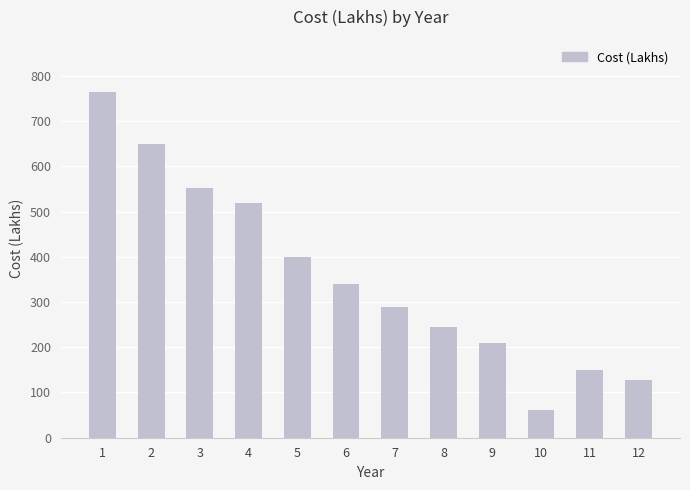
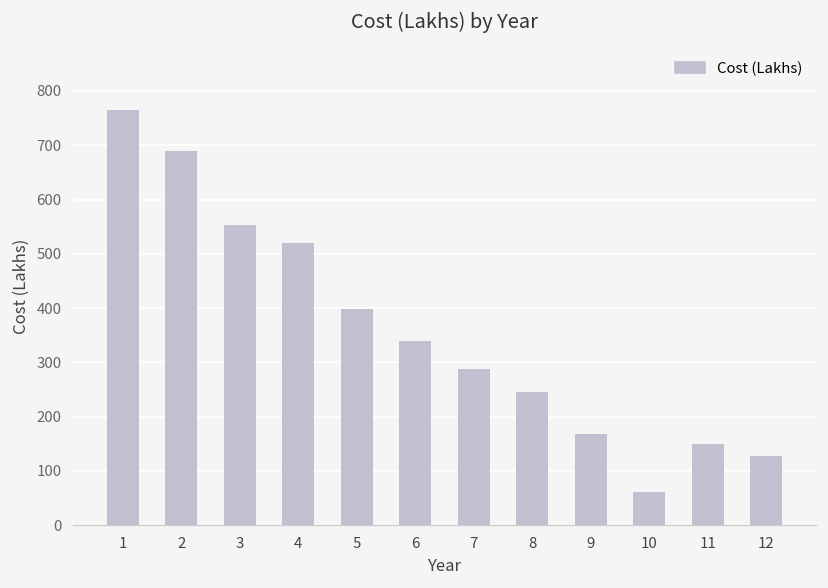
2: 650 -> 690
9: 210 -> 170
